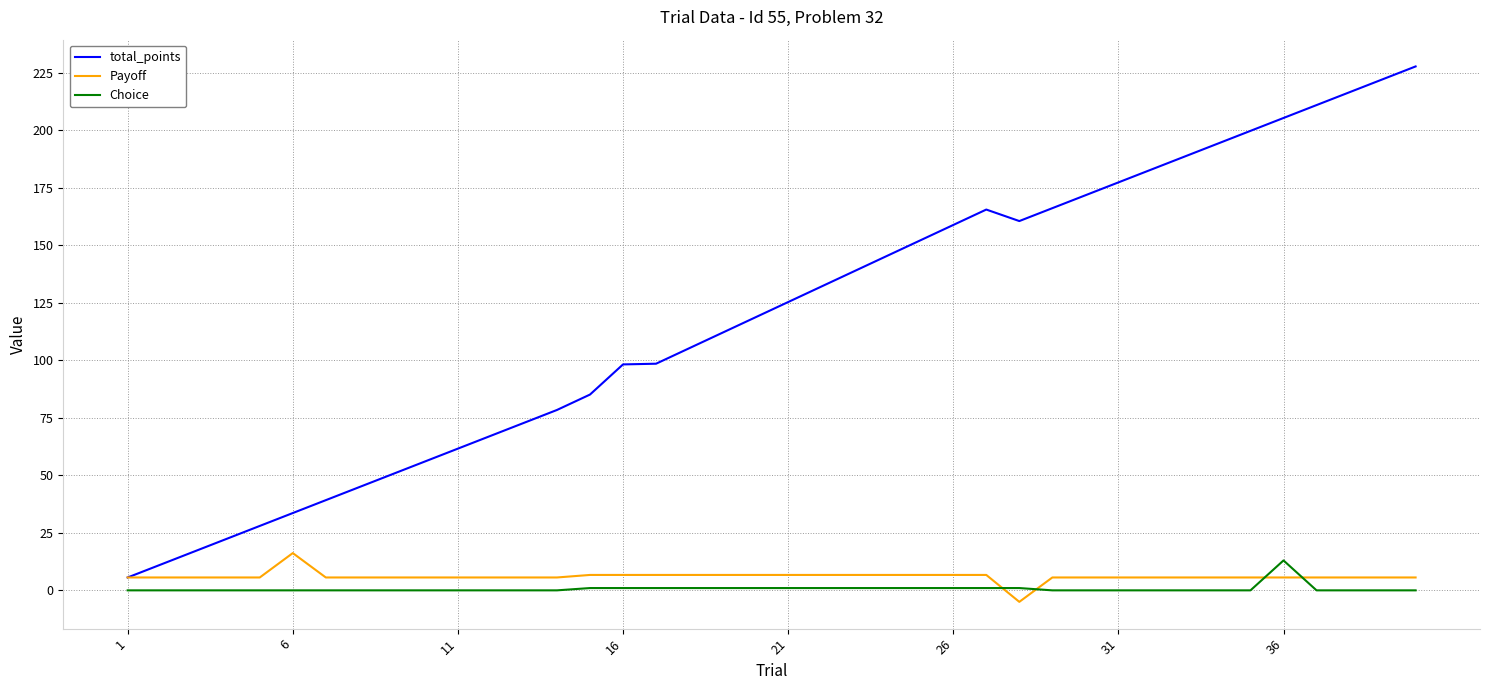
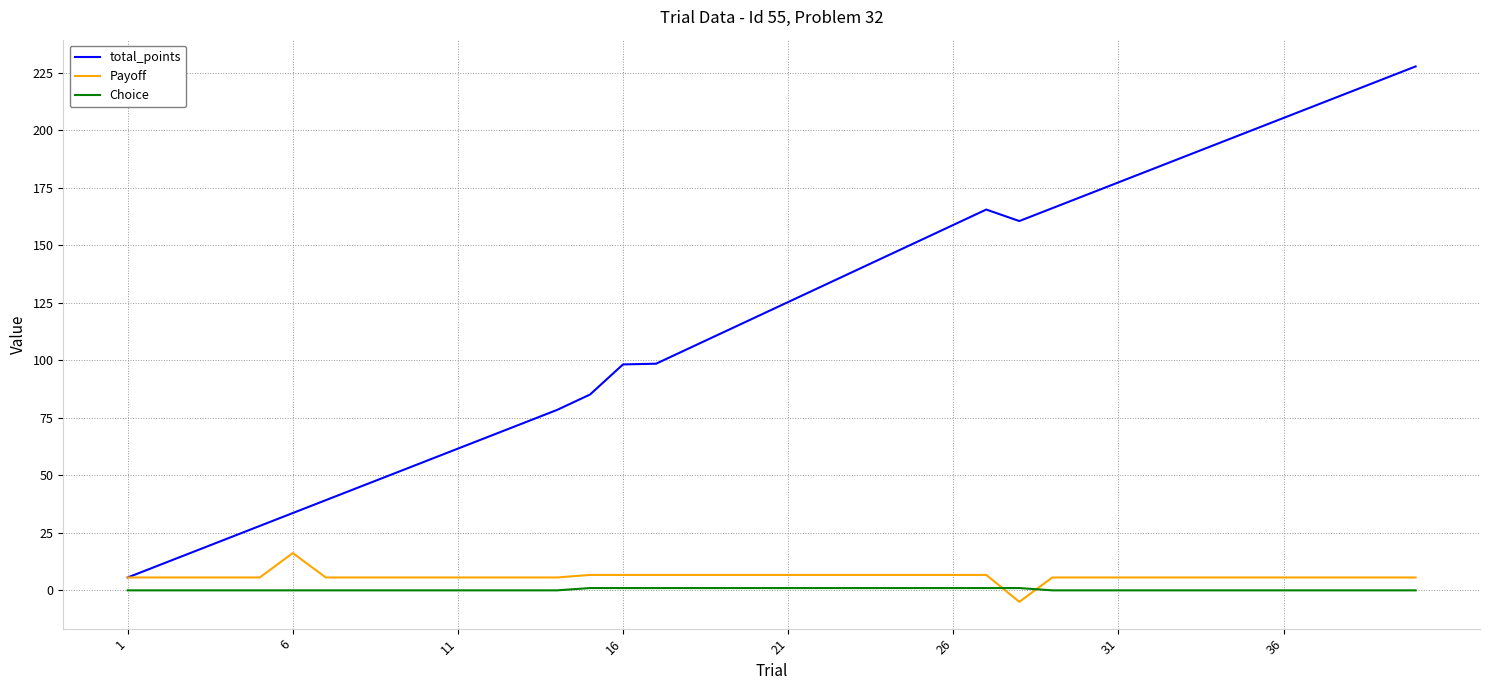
Choice, 36: 13 -> 0
